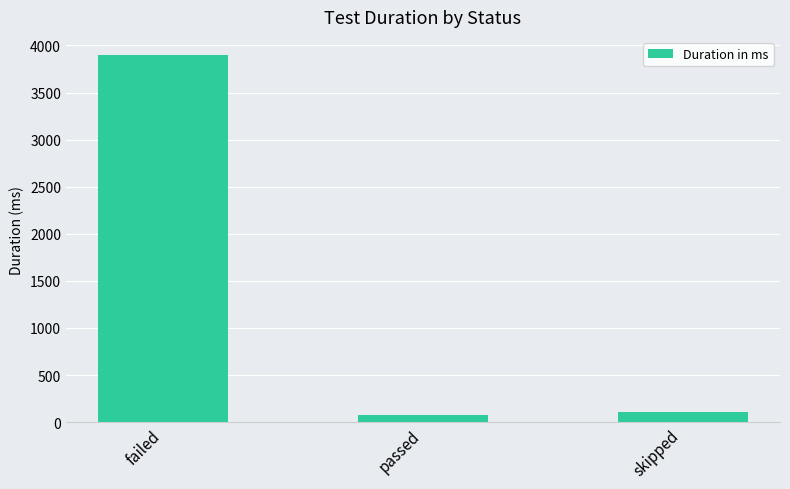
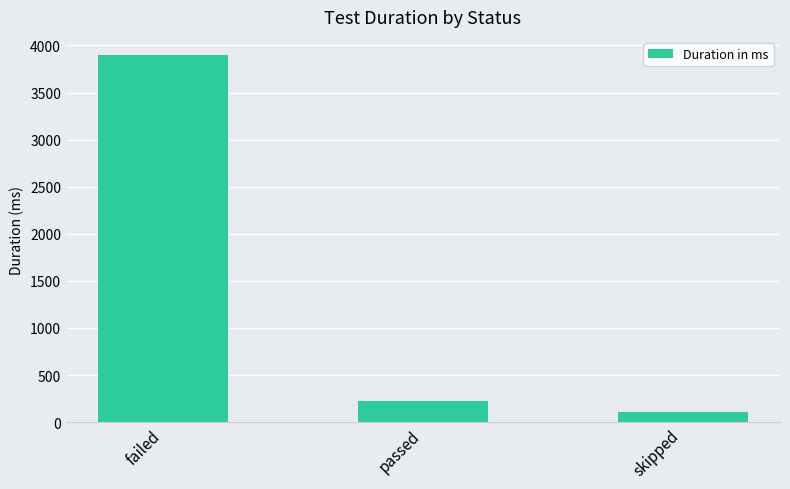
passed: 100 -> 200
